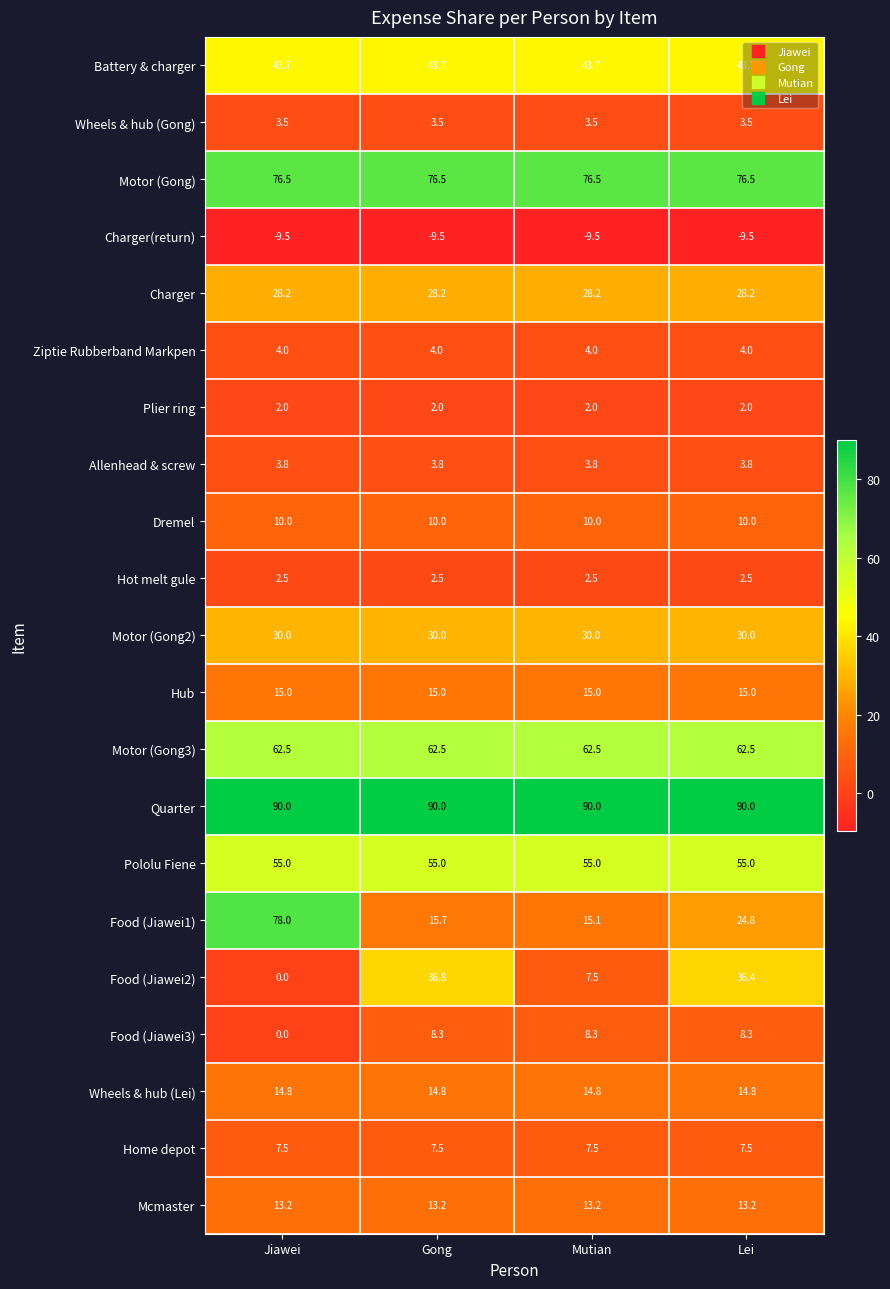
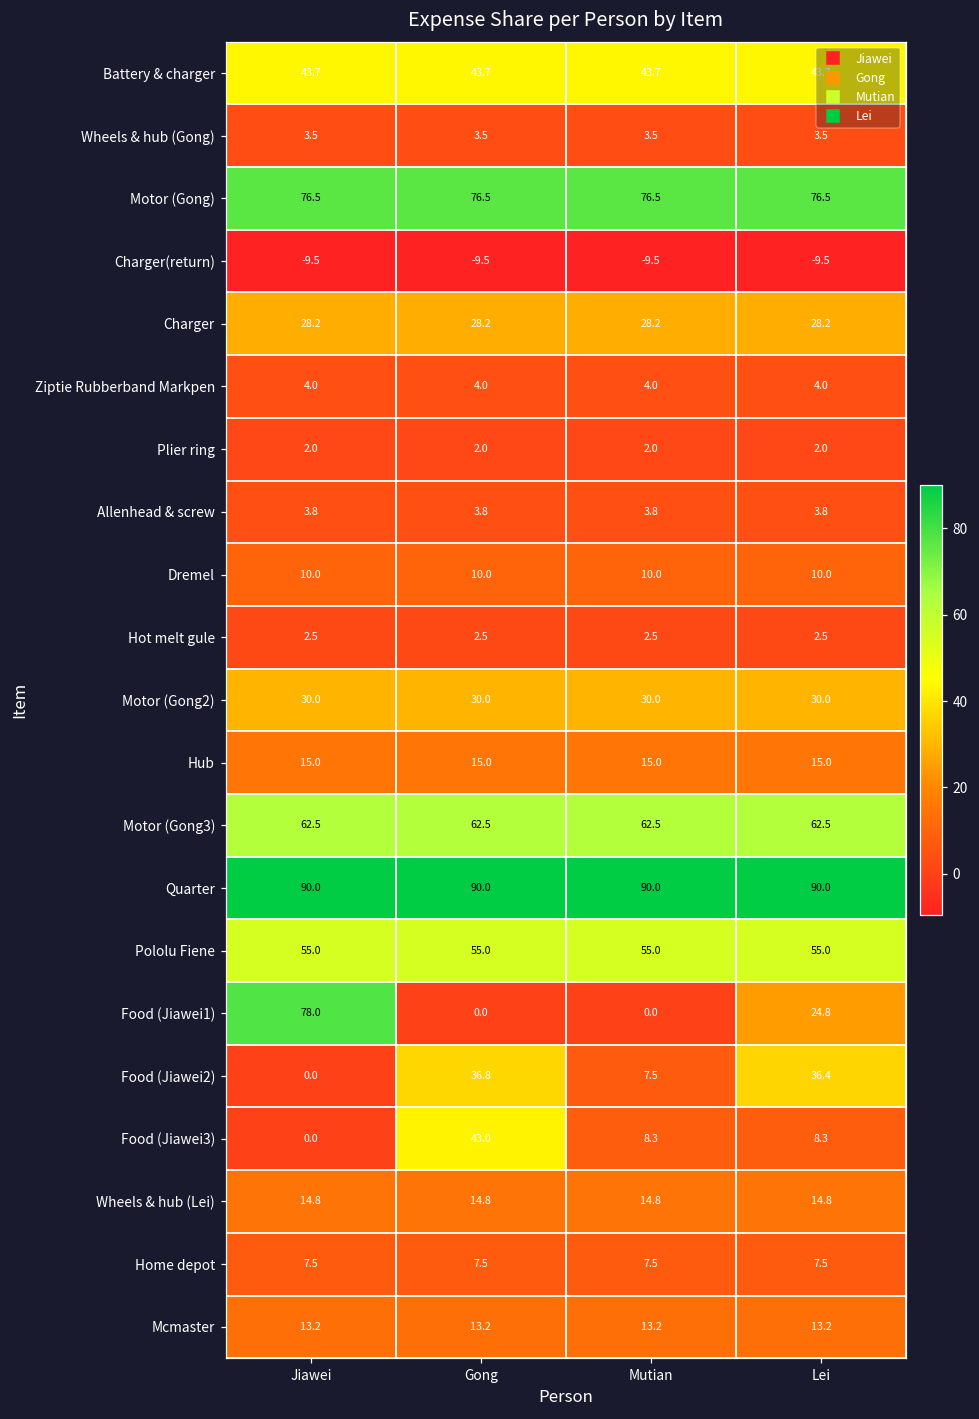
Food (Jiawei1), Gong: 15.7 -> 0.0
Food (Jiawei1), Mutian: 15.1 -> 0.0
Food (Jiawei3), Gong: 8.3 -> 43.0
